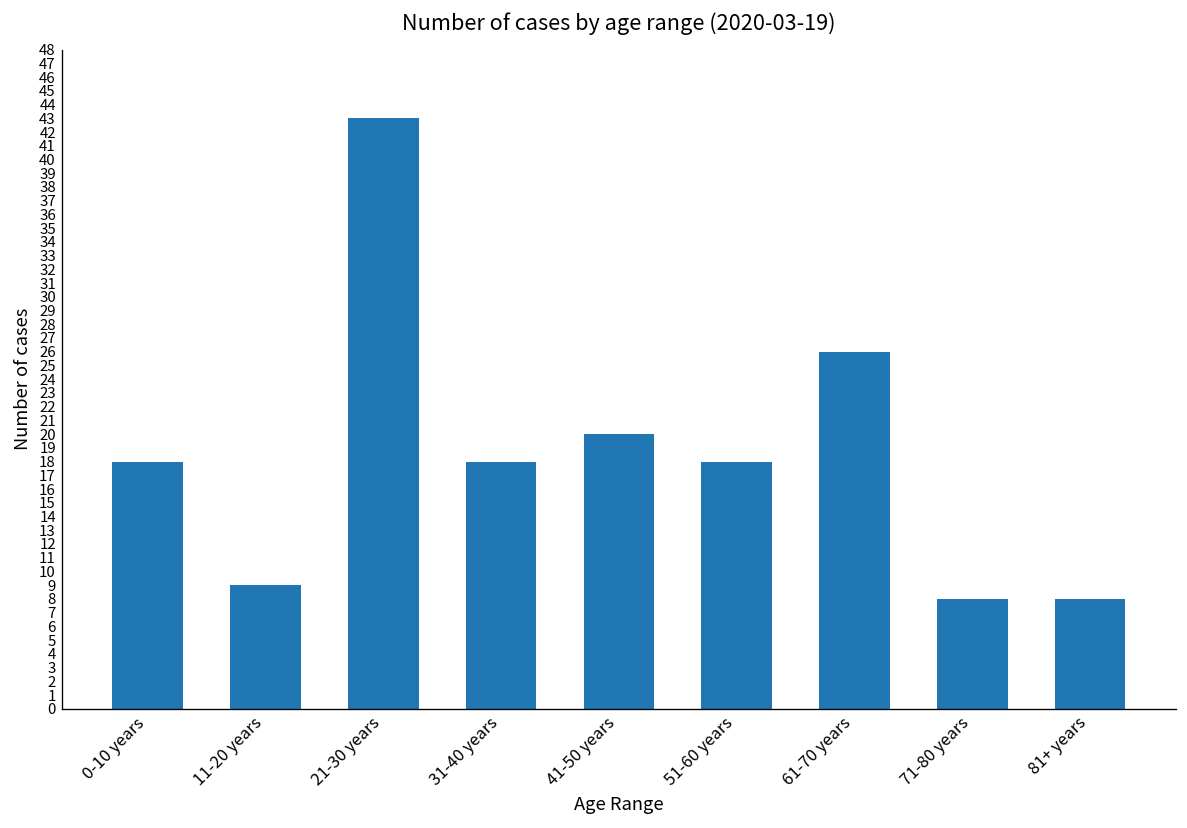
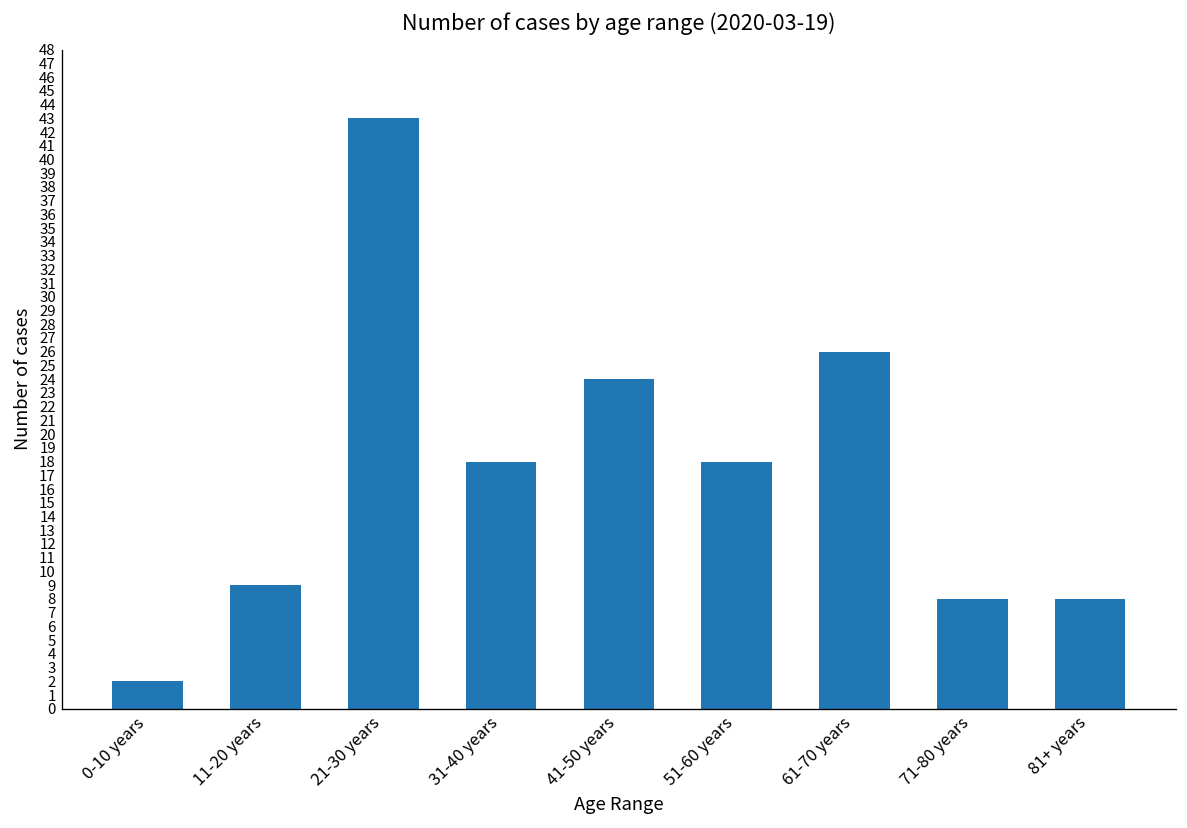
0-10 years: 18 -> 2
41-50 years: 20 -> 24
